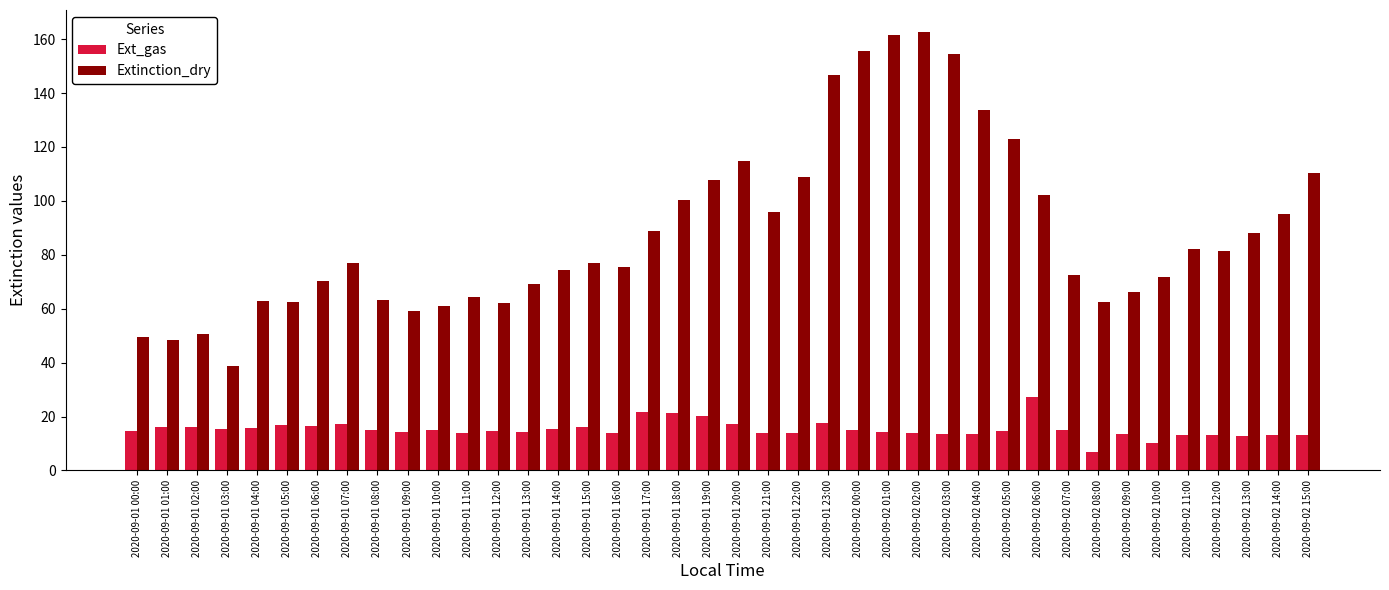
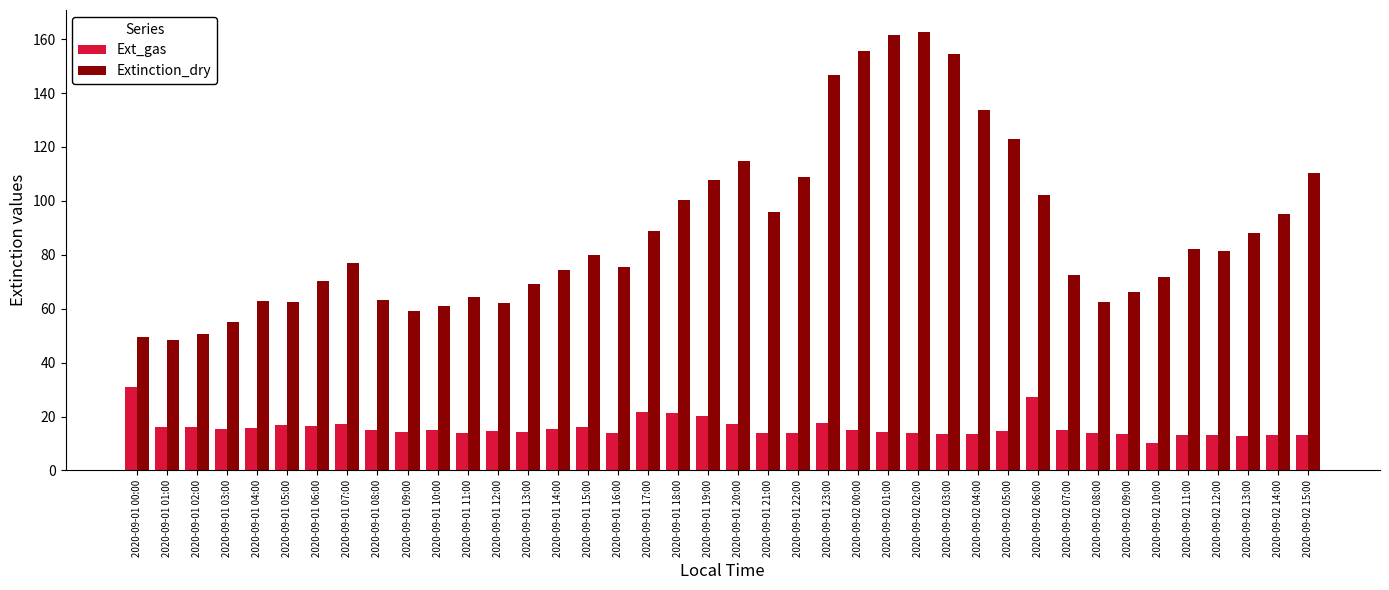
Ext_gas, 2020-09-01 00:00: 15 -> 31
Extinction_dry, 2020-09-01 03:00: 39 -> 55
Extinction_dry, 2020-09-01 15:00: 77 -> 80
Ext_gas, 2020-09-02 08:00: 7 -> 14
